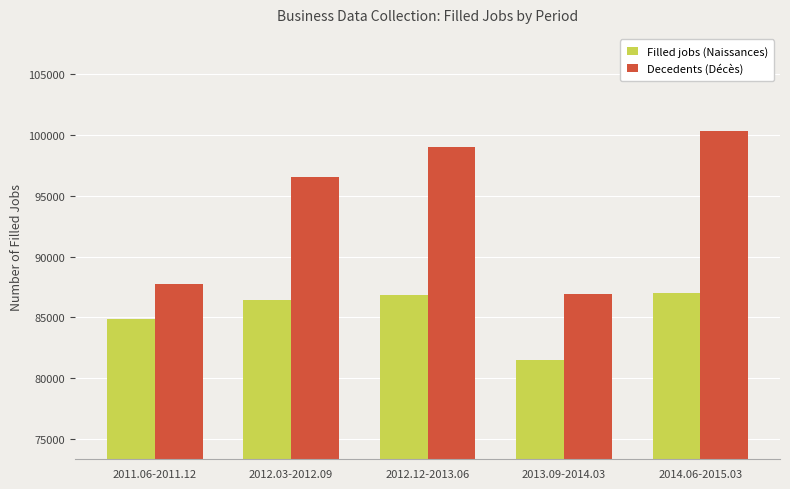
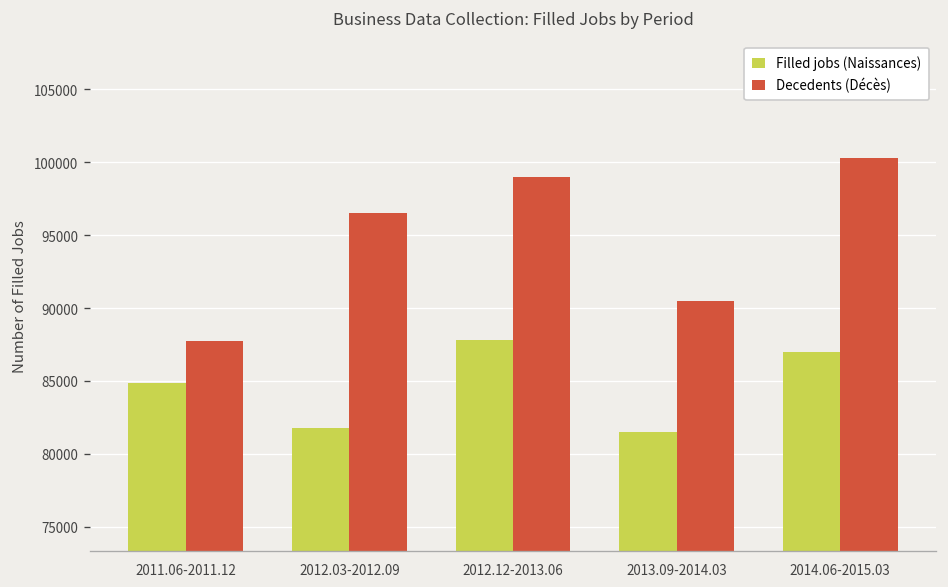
Filled jobs (Naissances), 2012.03-2012.09: 86500 -> 81800
Filled jobs (Naissances), 2012.12-2013.06: 86800 -> 87800
Decedents (Décès), 2013.09-2014.03: 86900 -> 90500
